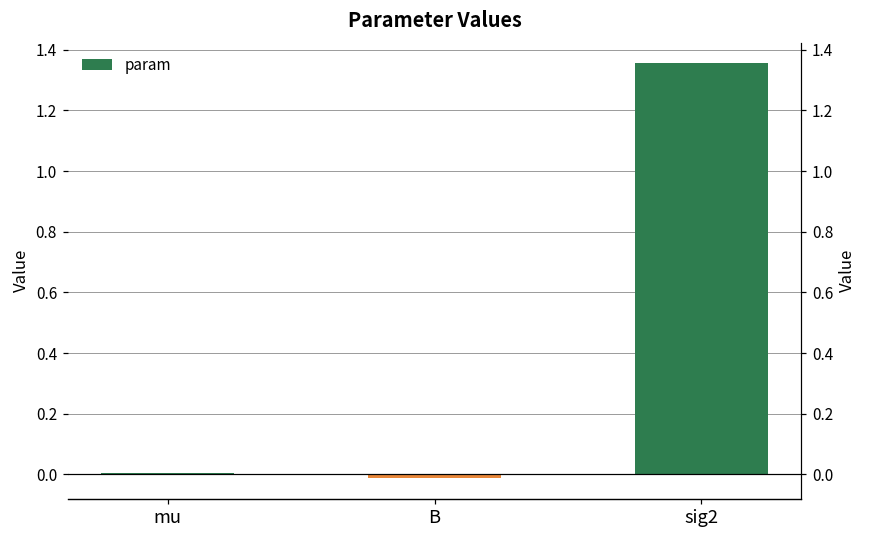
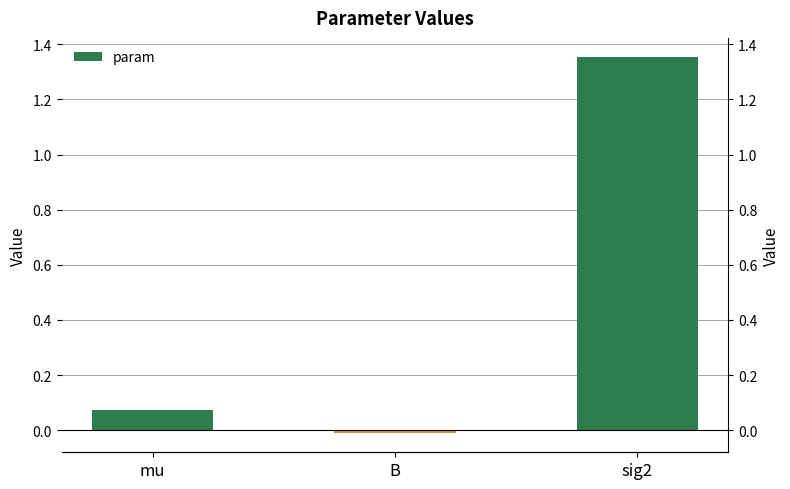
mu: 0.00 -> 0.07
